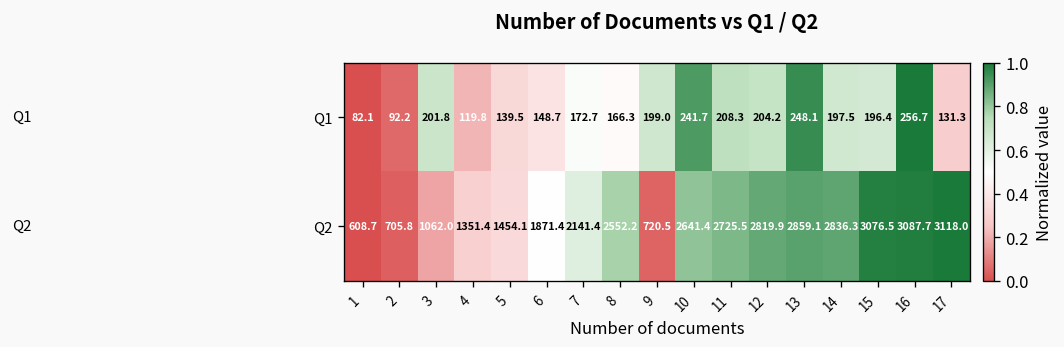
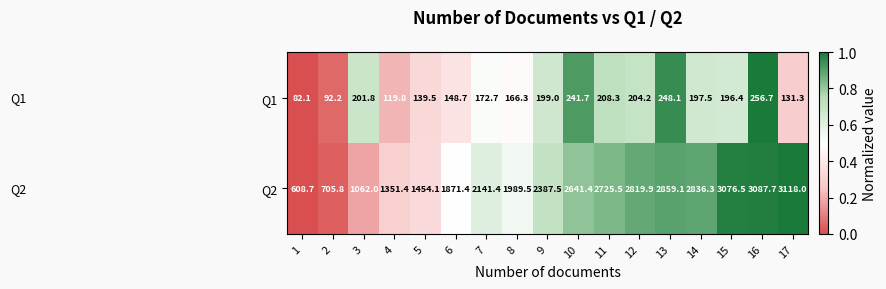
Q2, 8: 2552.2 -> 1989.5
Q2, 9: 720.5 -> 2387.5
